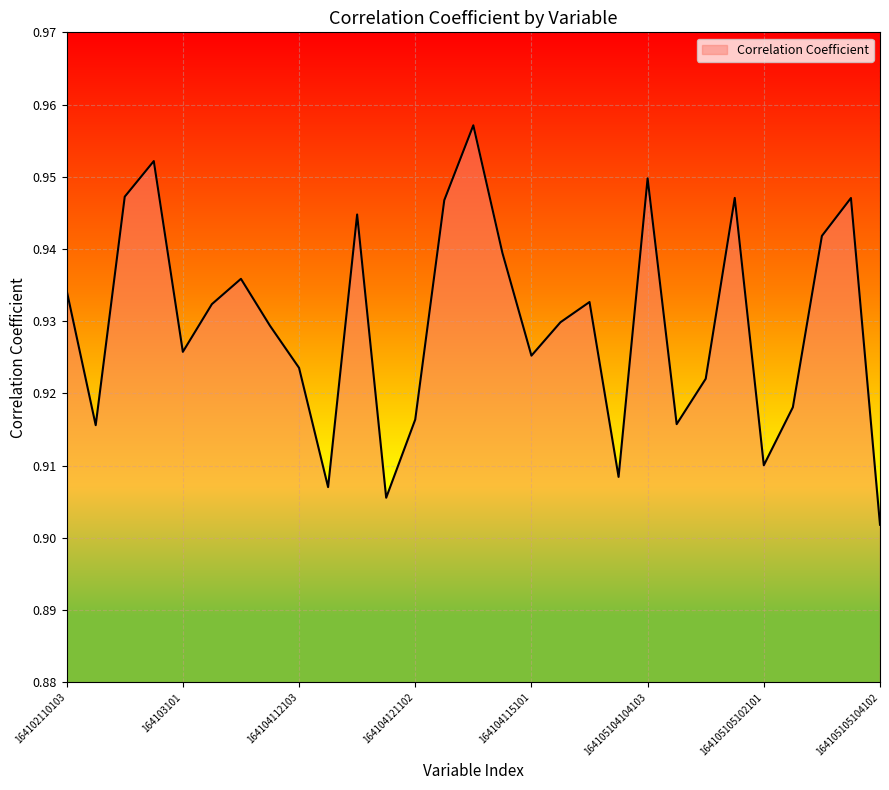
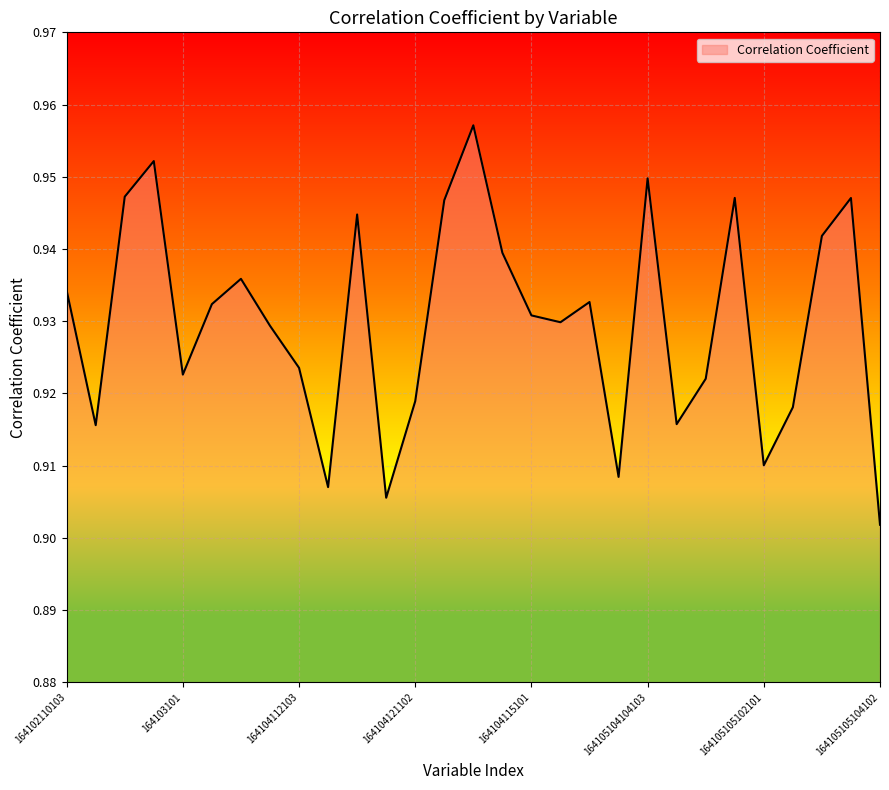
164103101: 0.926 -> 0.923
164104121102: 0.916 -> 0.919
164104115101: 0.925 -> 0.931
